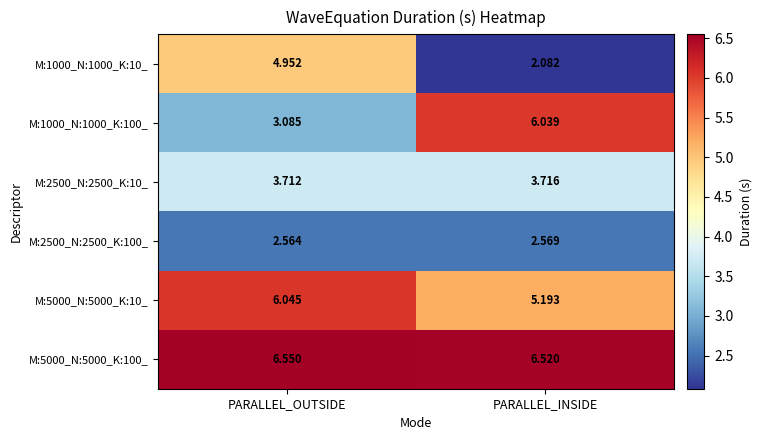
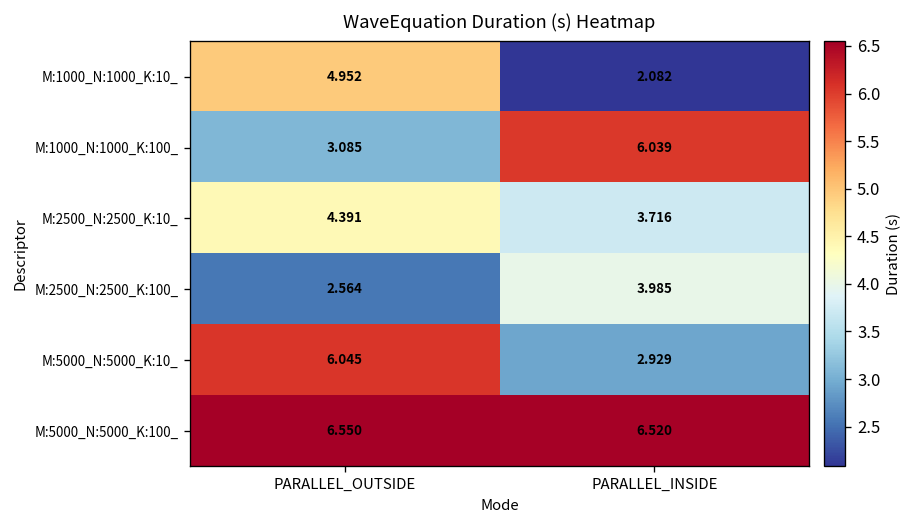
M:2500_N:2500_K:10_, PARALLEL_OUTSIDE: 3.712 -> 4.391
M:2500_N:2500_K:100_, PARALLEL_INSIDE: 2.569 -> 3.985
M:5000_N:5000_K:10_, PARALLEL_INSIDE: 5.193 -> 2.929
